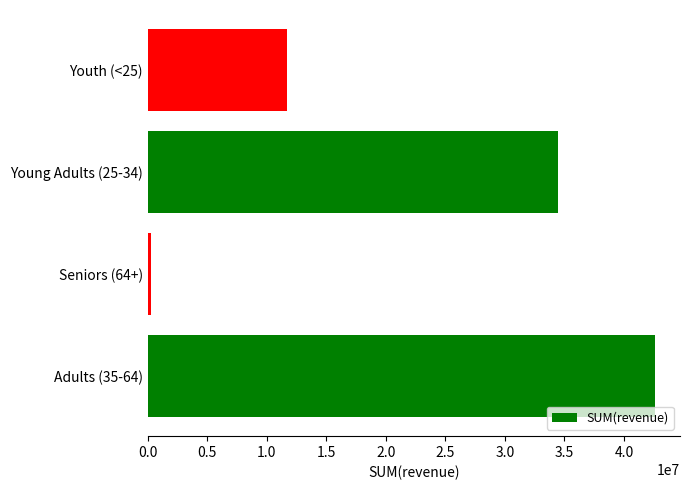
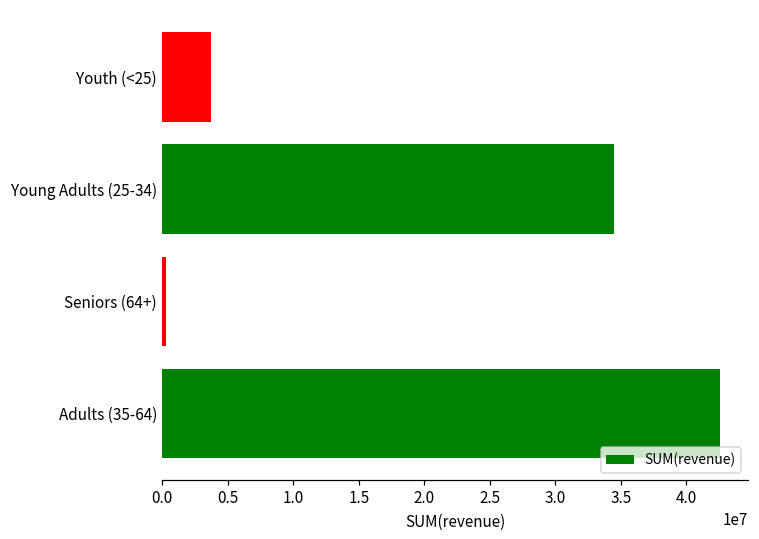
Youth (<25): 11700000 -> 3700000
